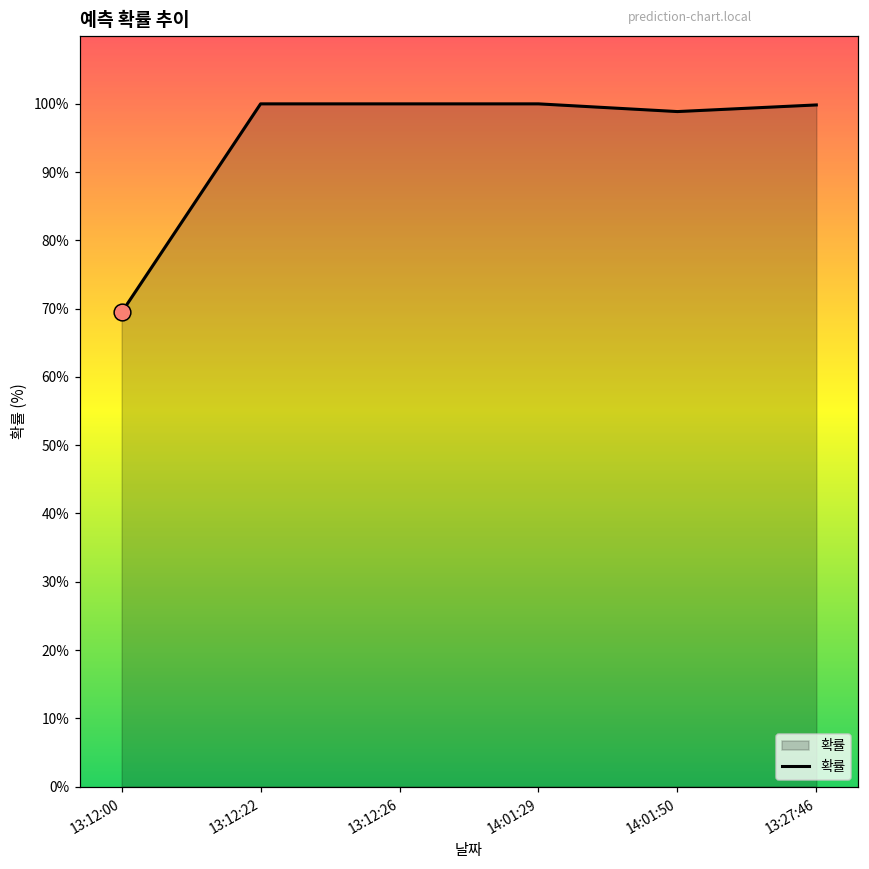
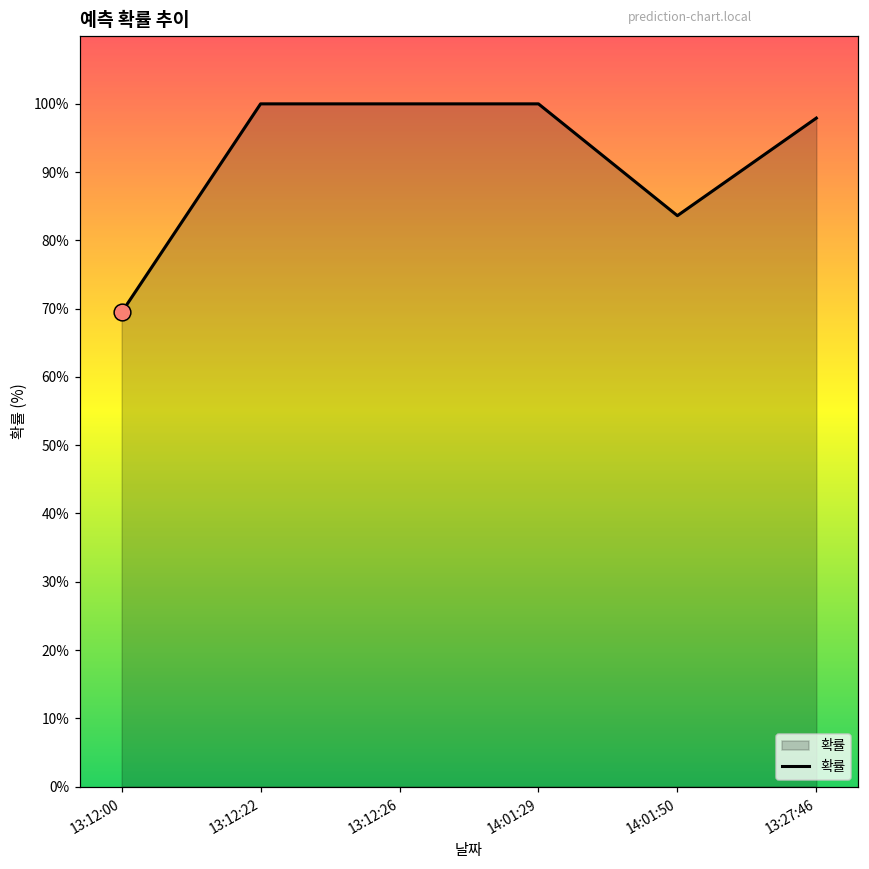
확률, 14:01:50: 99% -> 84%
확률, 13:27:46: 100% -> 98%
